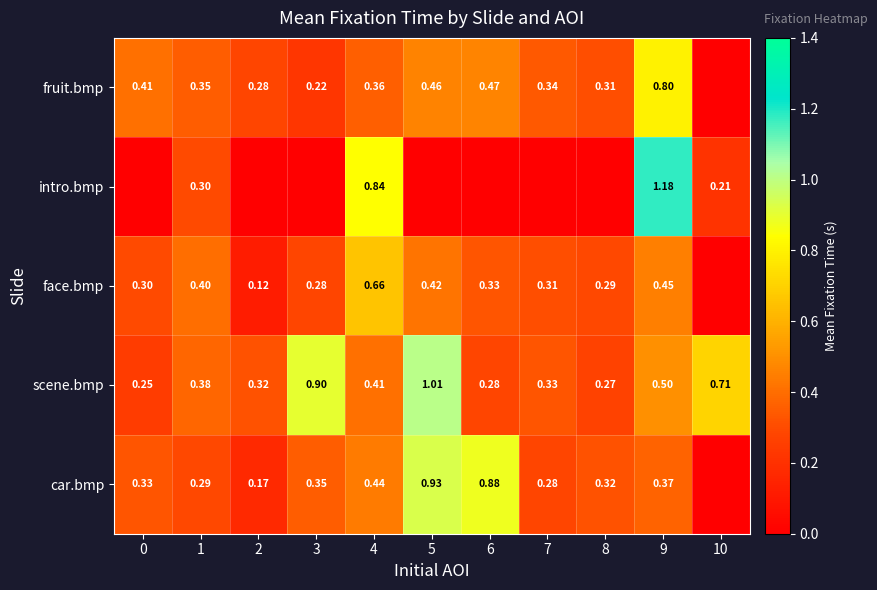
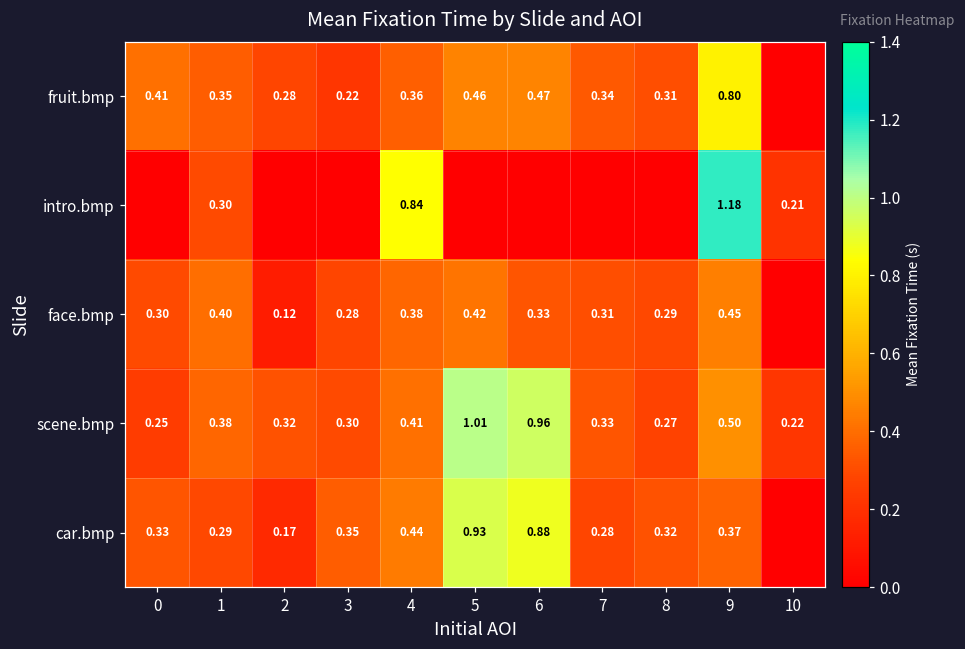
face.bmp, 4: 0.66 -> 0.38
scene.bmp, 3: 0.90 -> 0.30
scene.bmp, 6: 0.28 -> 0.96
scene.bmp, 10: 0.71 -> 0.22
